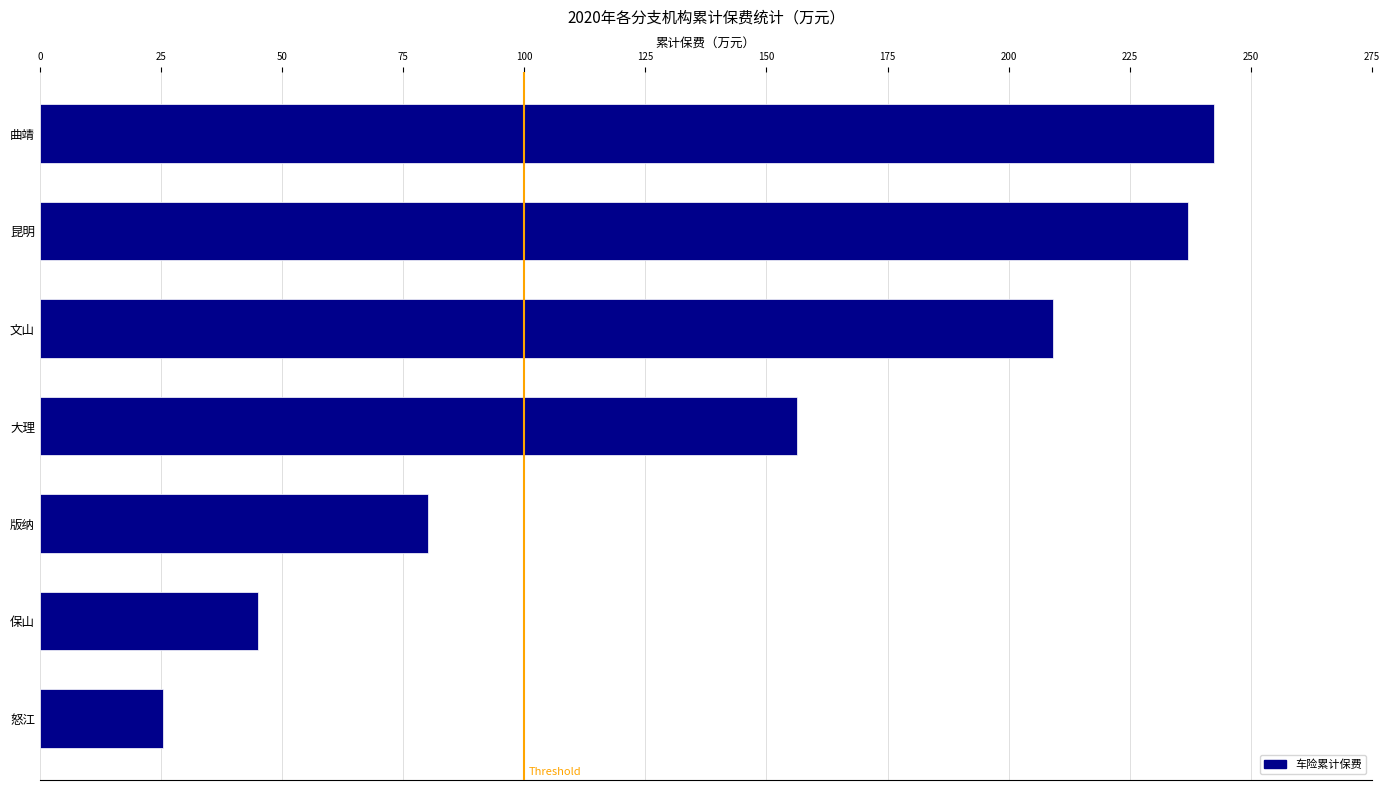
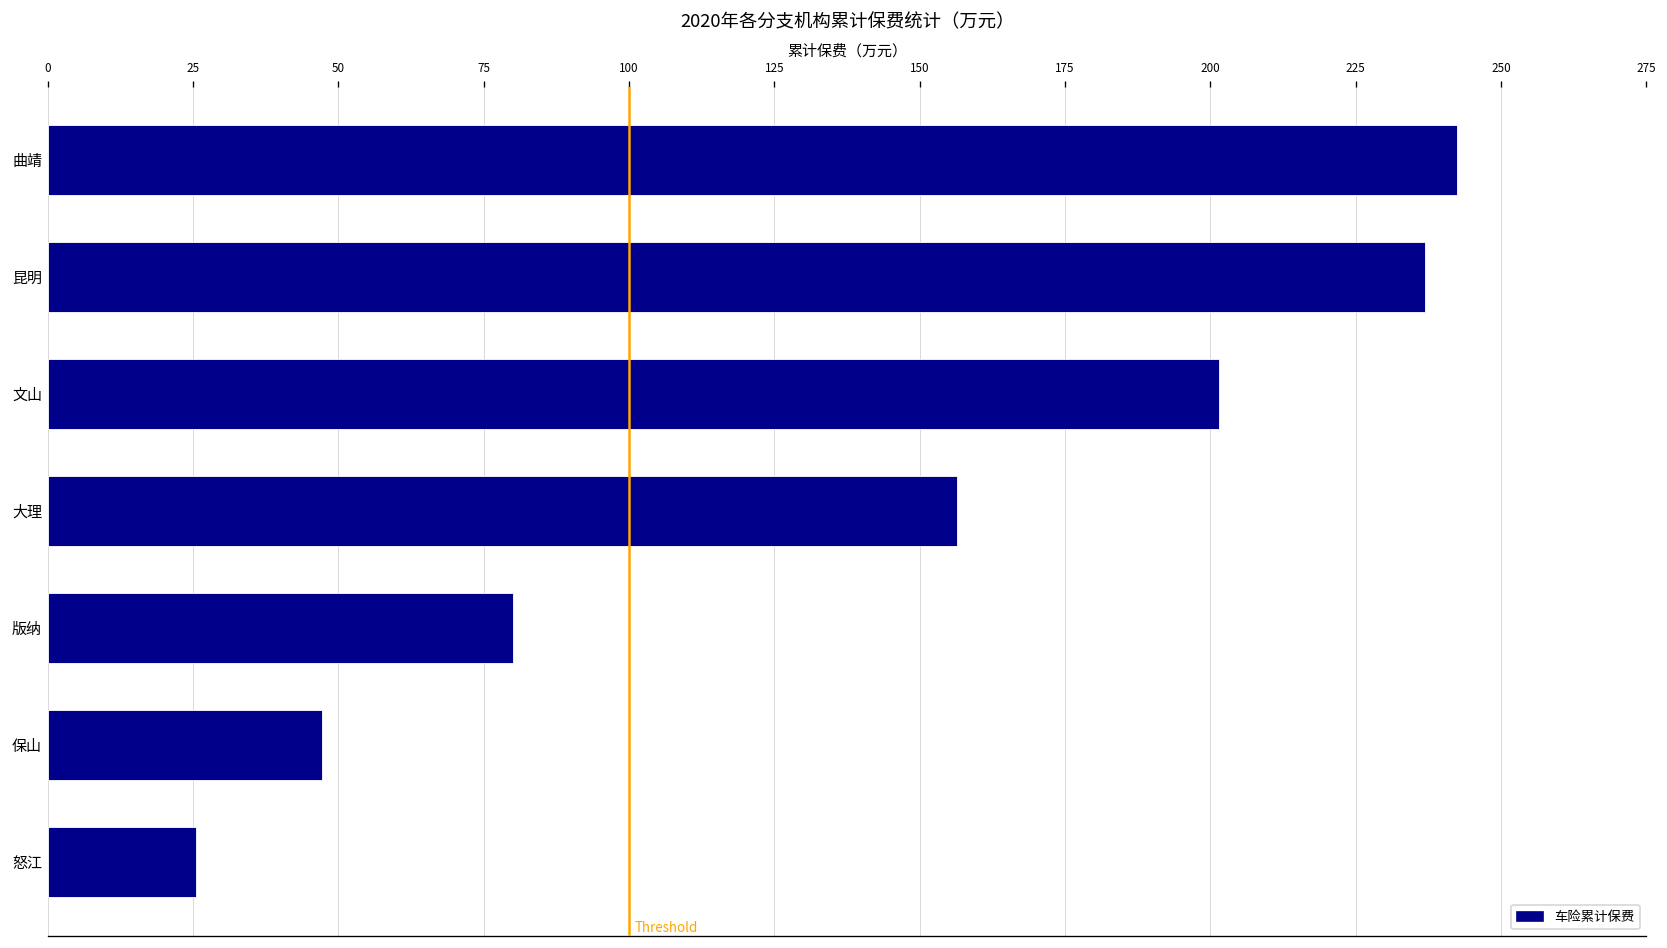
文山: 209 -> 202
保山: 45 -> 47
